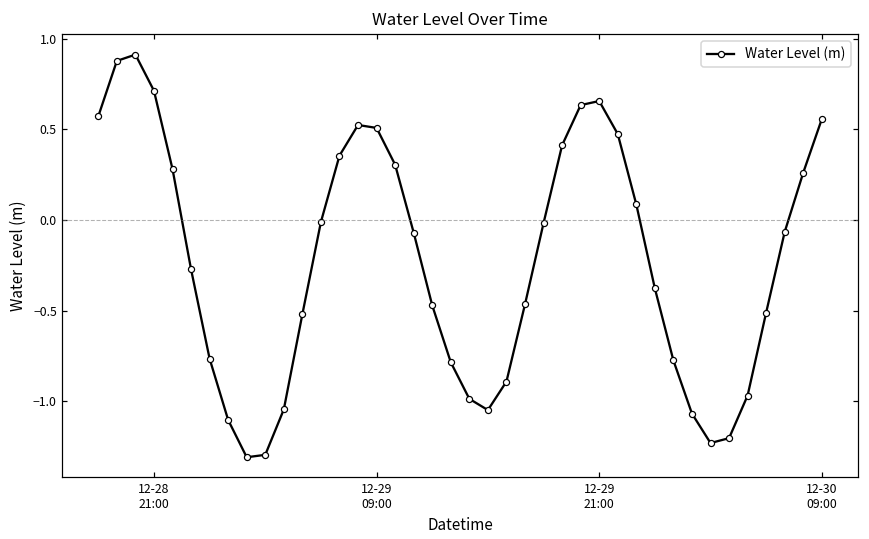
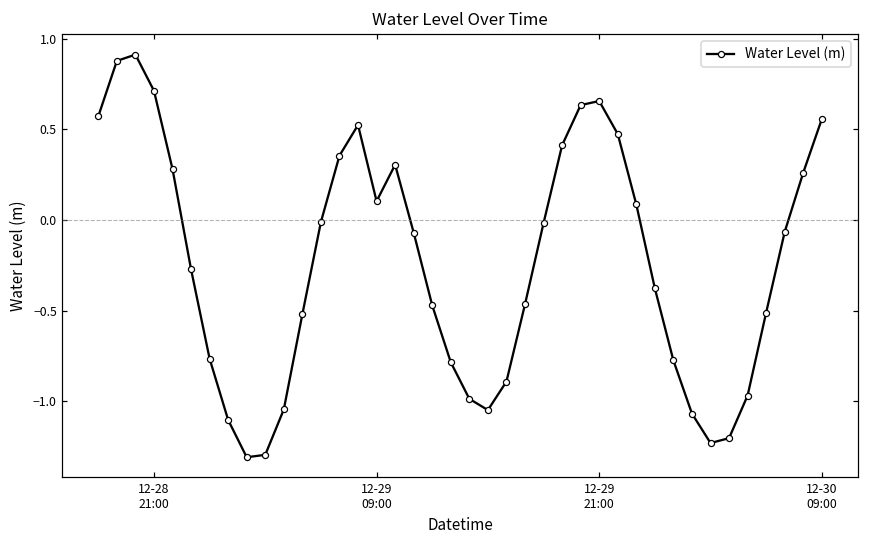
12-29 09:00: 0.51 -> 0.10
